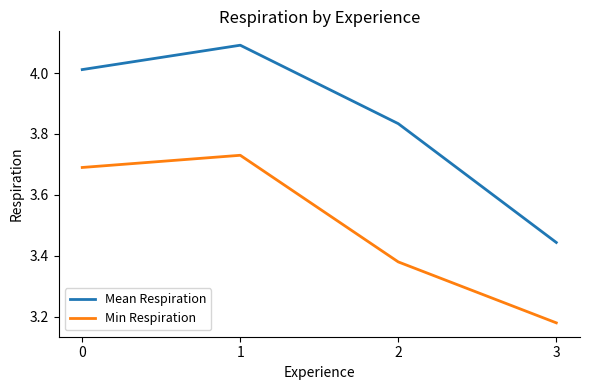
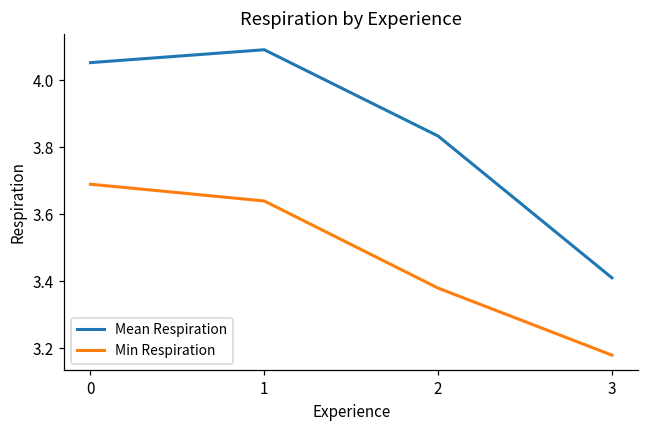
Mean Respiration, 0: 4.01 -> 4.05
Min Respiration, 1: 3.73 -> 3.64
Mean Respiration, 3: 3.44 -> 3.41
